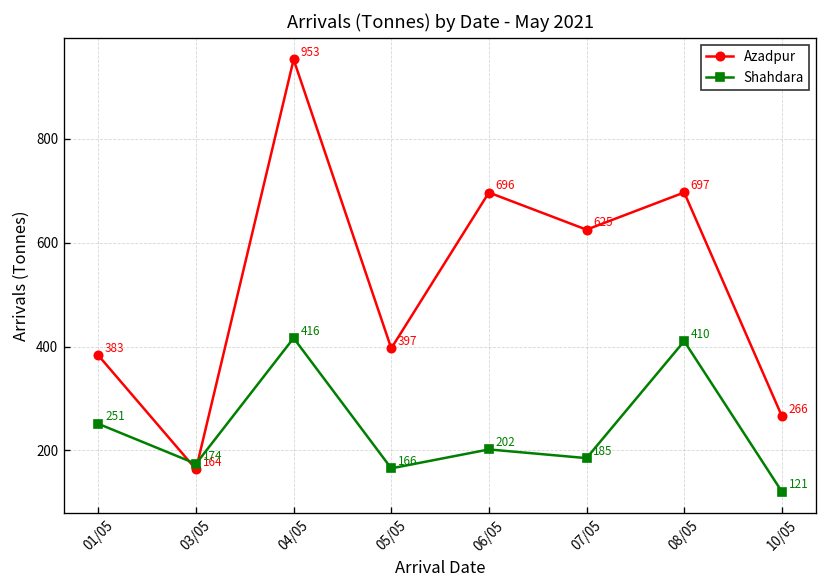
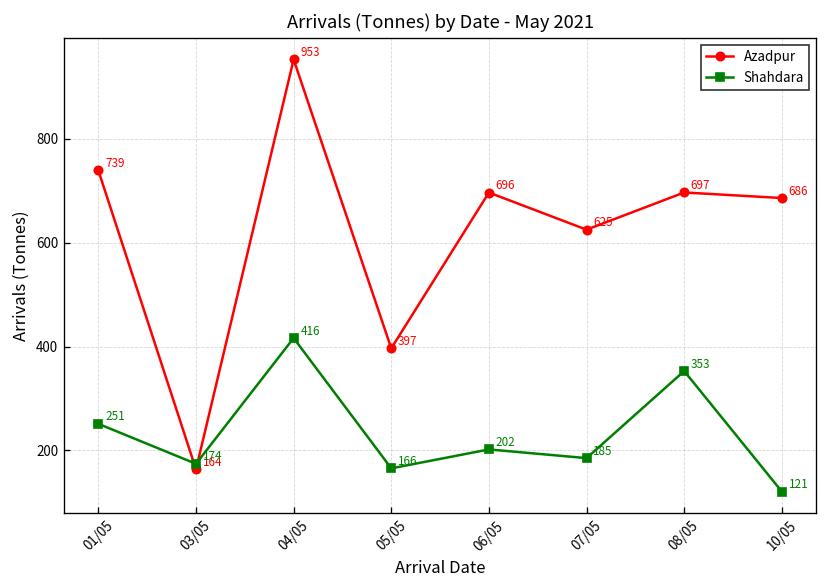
Azadpur, 01/05: 383 -> 739
Shahdara, 08/05: 410 -> 353
Azadpur, 10/05: 266 -> 686
